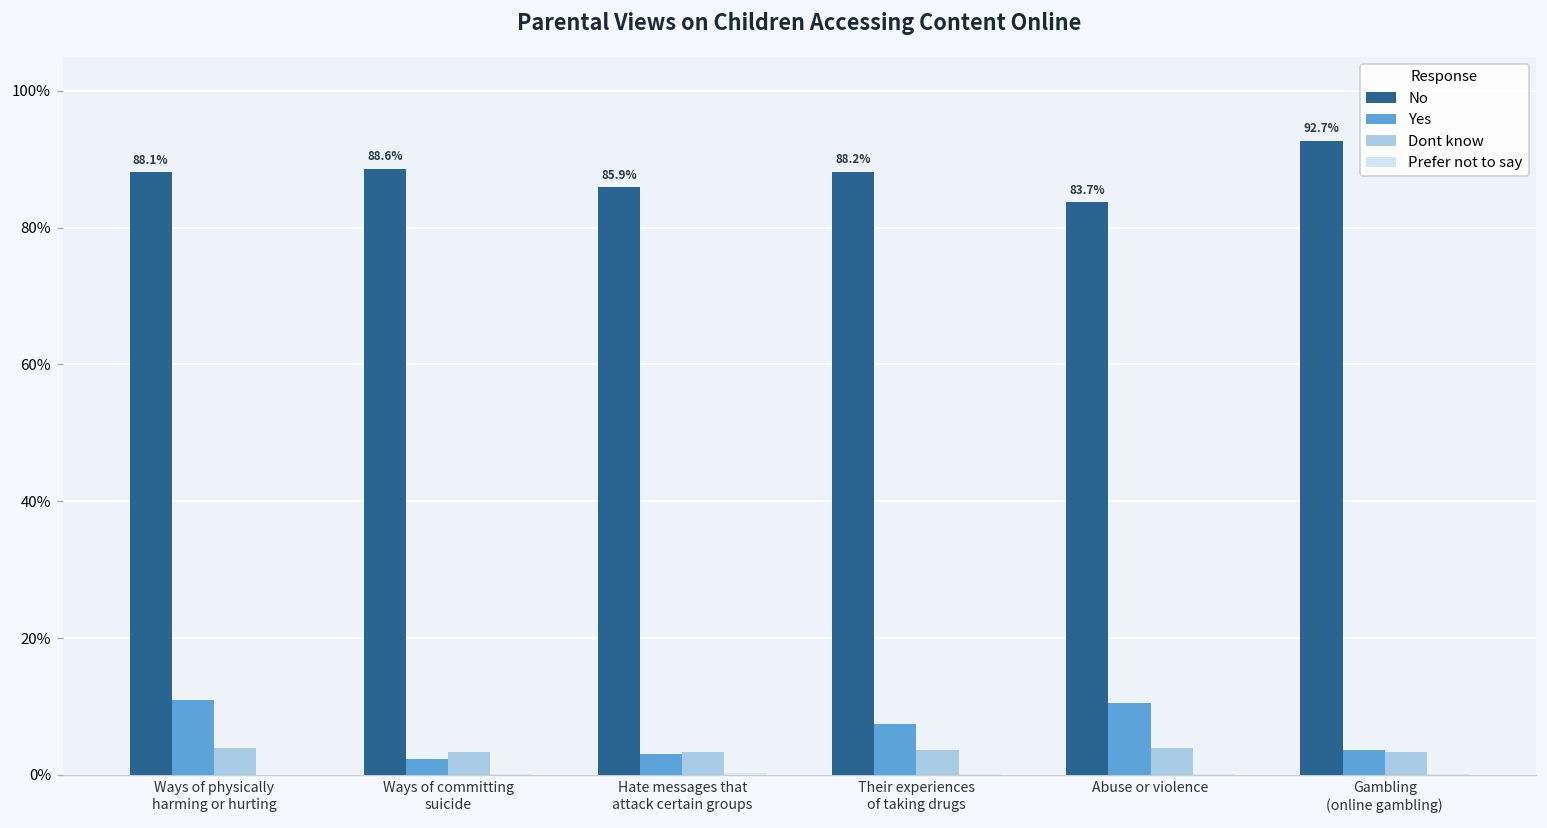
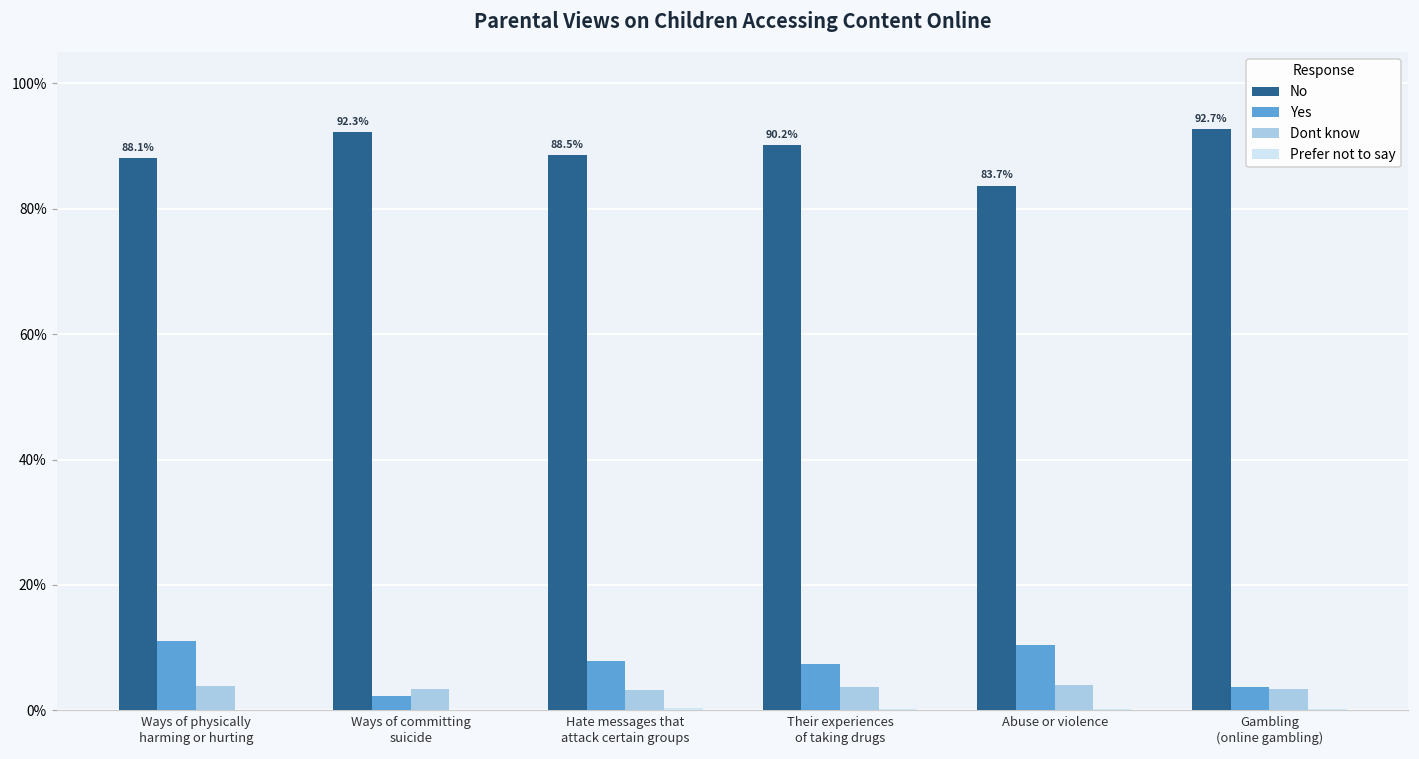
No, Ways of committing suicide: 88.6% -> 92.3%
No, Hate messages that attack certain groups: 85.9% -> 88.5%
Yes, Hate messages that attack certain groups: 3% -> 8%
No, Their experiences of taking drugs: 88.2% -> 90.2%
